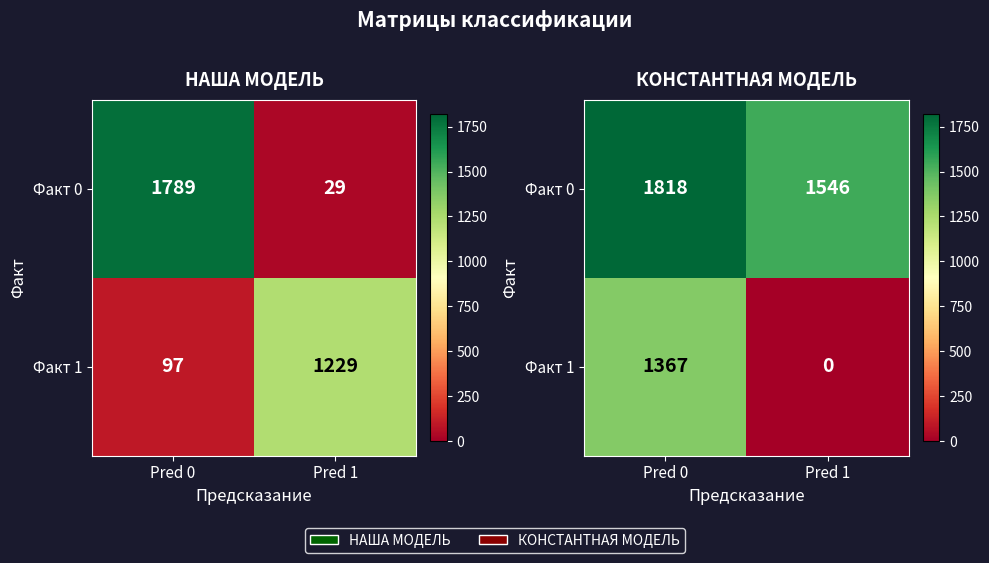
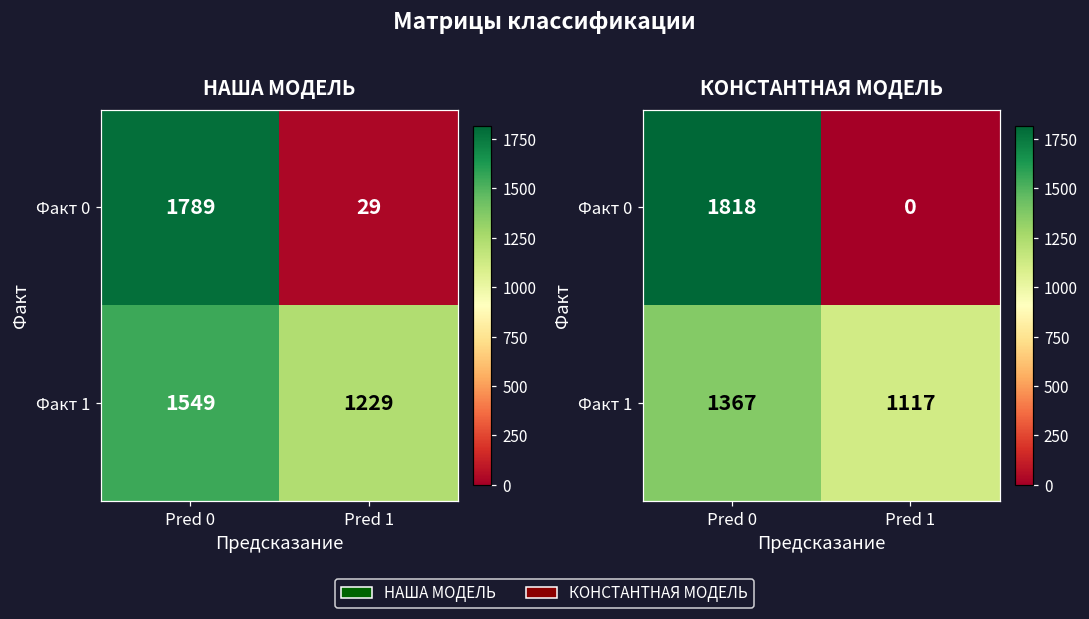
НАША МОДЕЛЬ, Факт 1, Pred 0: 97 -> 1549
КОНСТАНТНАЯ МОДЕЛЬ, Факт 0, Pred 1: 1546 -> 0
КОНСТАНТНАЯ МОДЕЛЬ, Факт 1, Pred 1: 0 -> 1117
